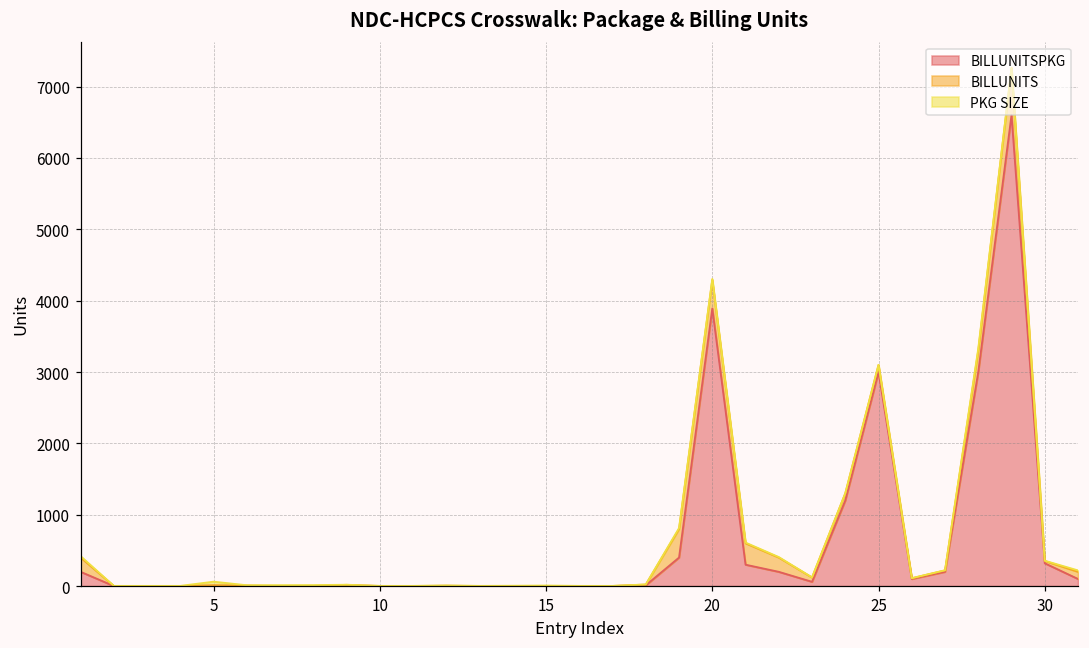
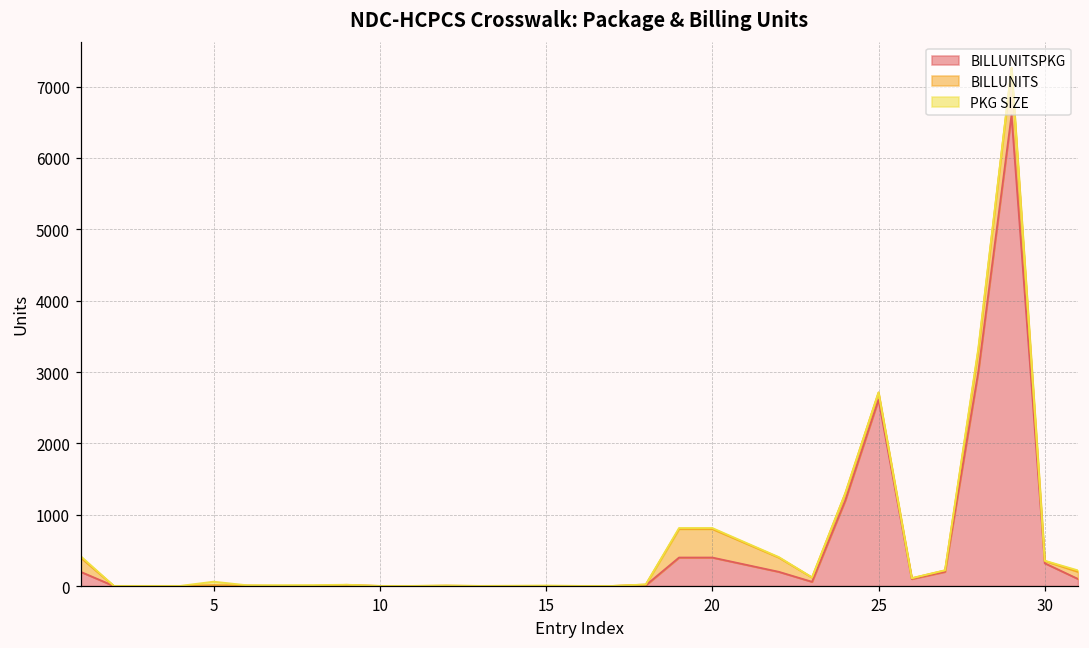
BILLUNITSPKG, 20: 3900 -> 400
BILLUNITSPKG, 25: 3000 -> 2600
